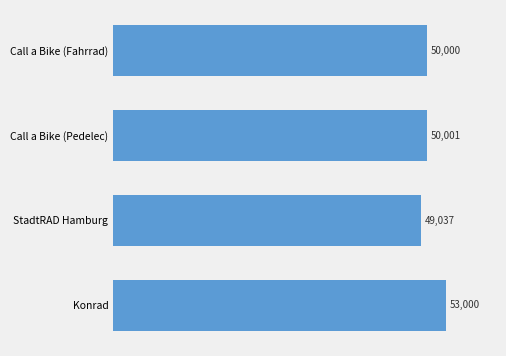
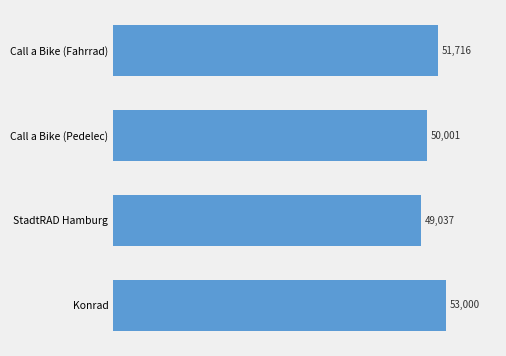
Call a Bike (Fahrrad): 50,000 -> 51,716
